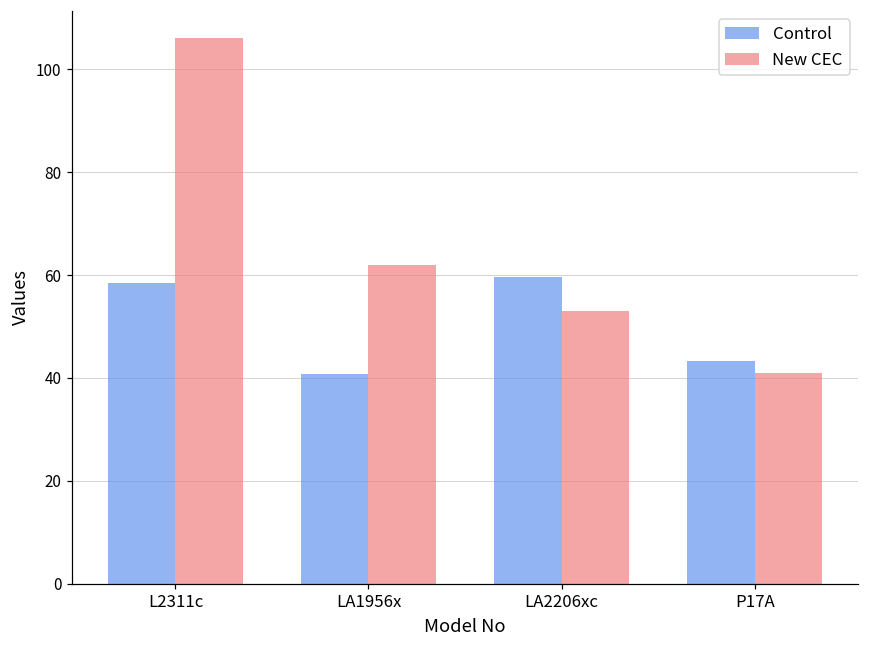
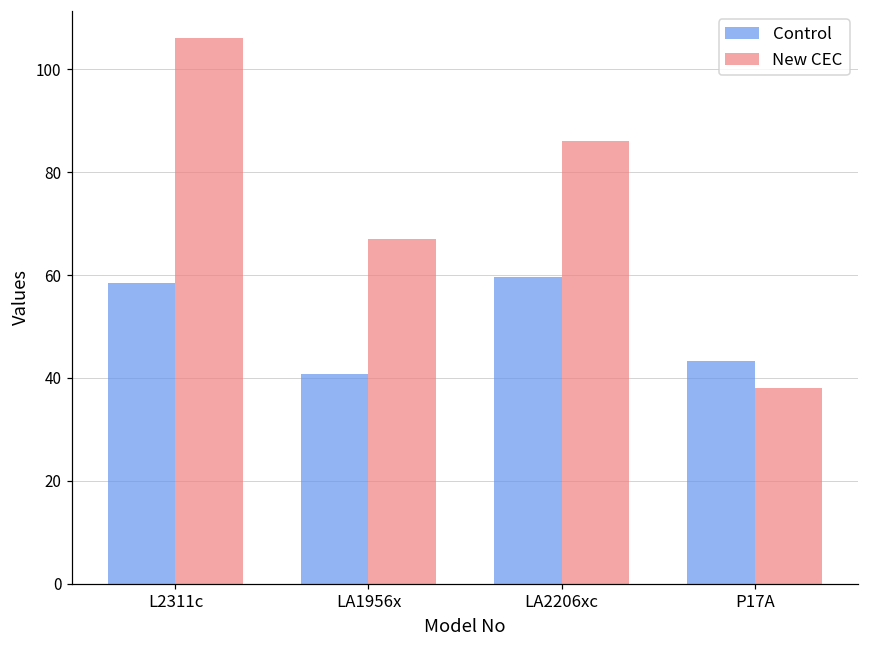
New CEC, LA1956x: 62 -> 67
New CEC, LA2206xc: 53 -> 86
New CEC, P17A: 41 -> 38
